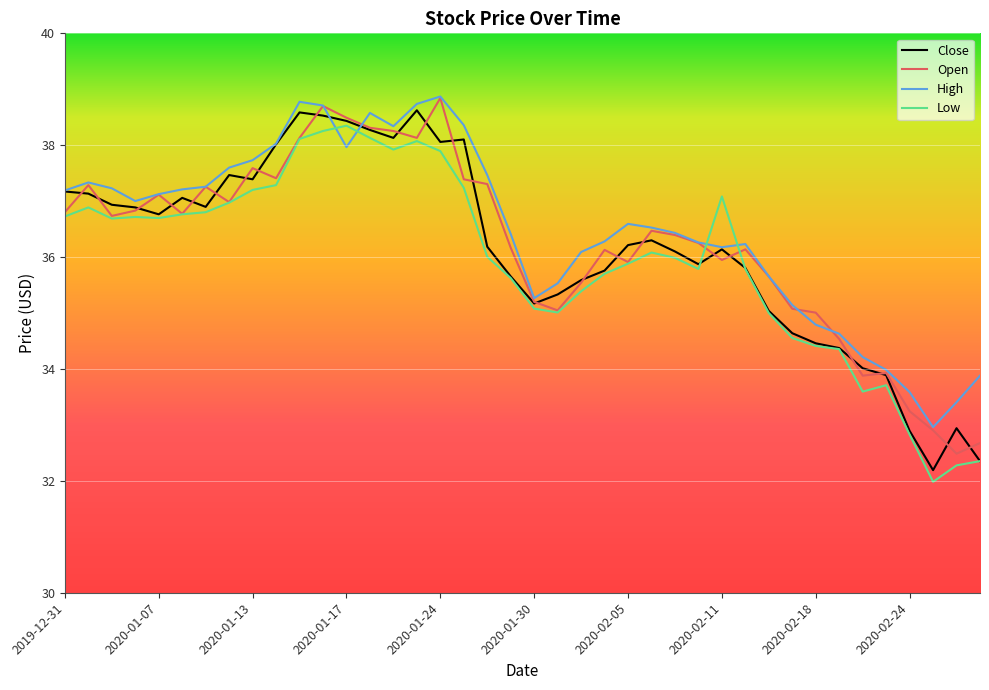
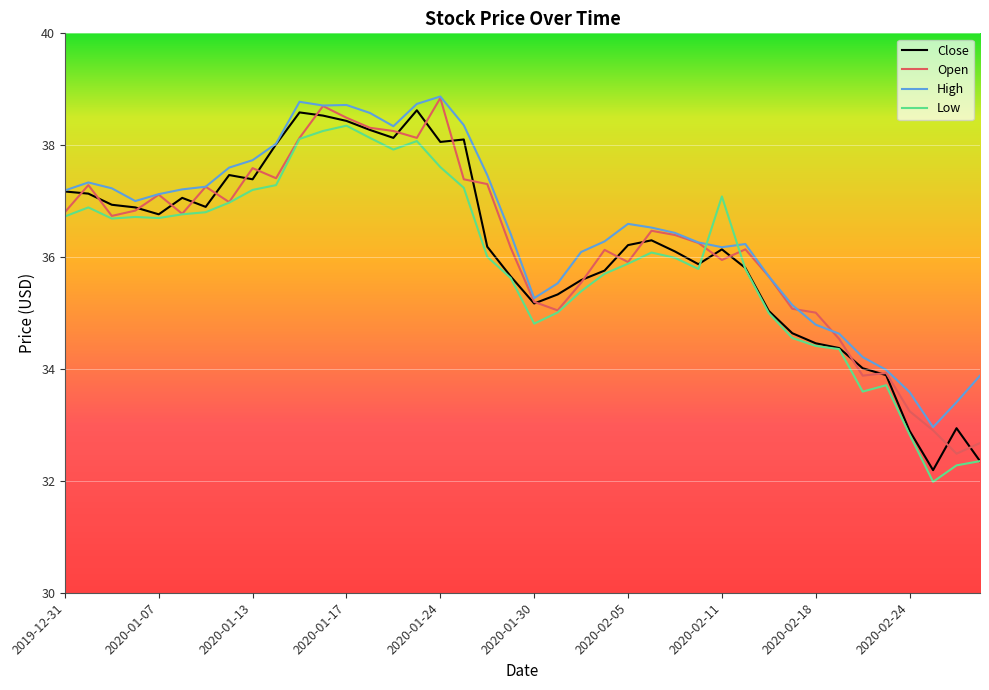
High, 2020-01-17: 38.0 -> 38.7
Low, 2020-01-24: 37.9 -> 37.6
Low, 2020-01-30: 35.1 -> 34.8
